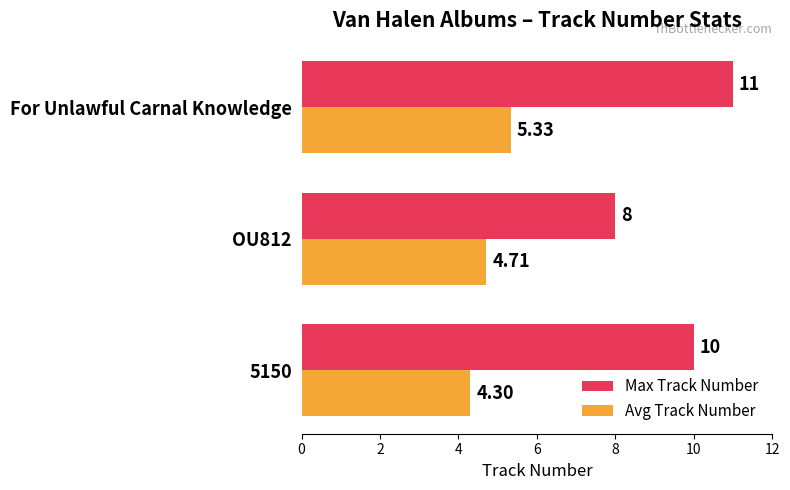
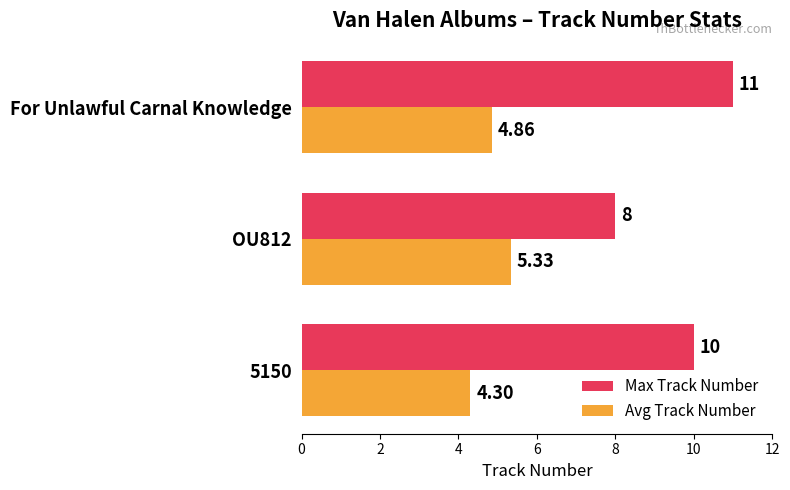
Avg Track Number, For Unlawful Carnal Knowledge: 5.33 -> 4.86
Avg Track Number, OU812: 4.71 -> 5.33
